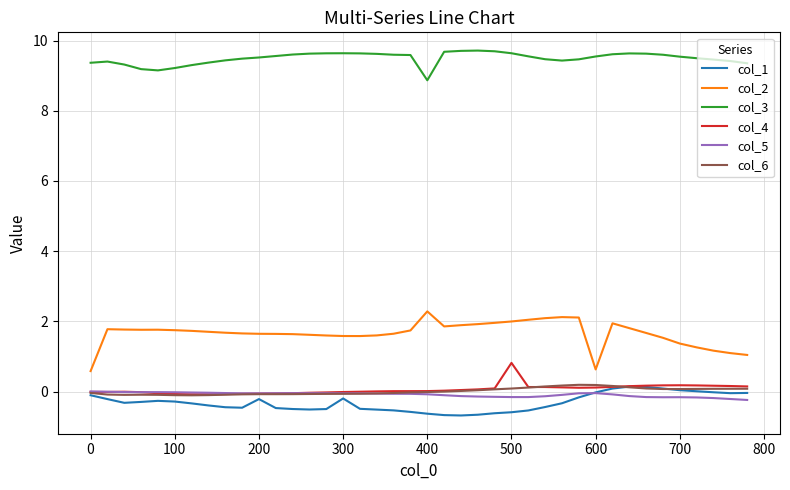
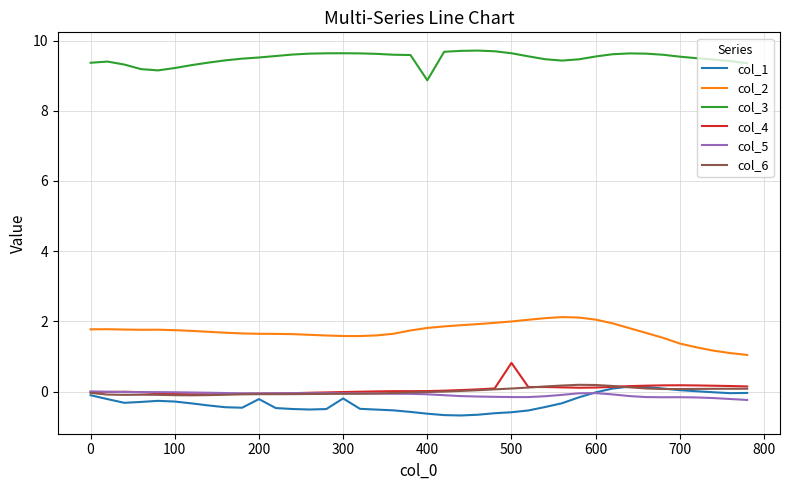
col_2, 0: 0.6 -> 1.8
col_2, 400: 2.3 -> 1.8
col_2, 600: 0.6 -> 2.0
